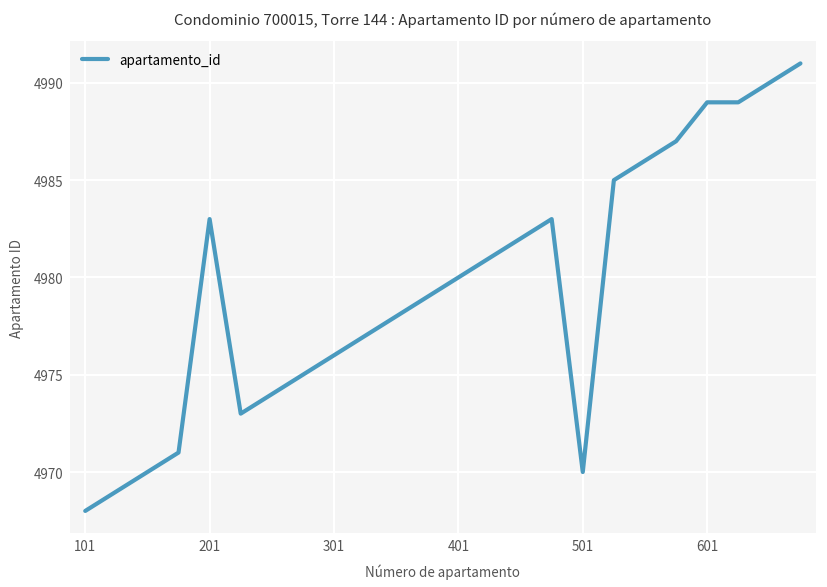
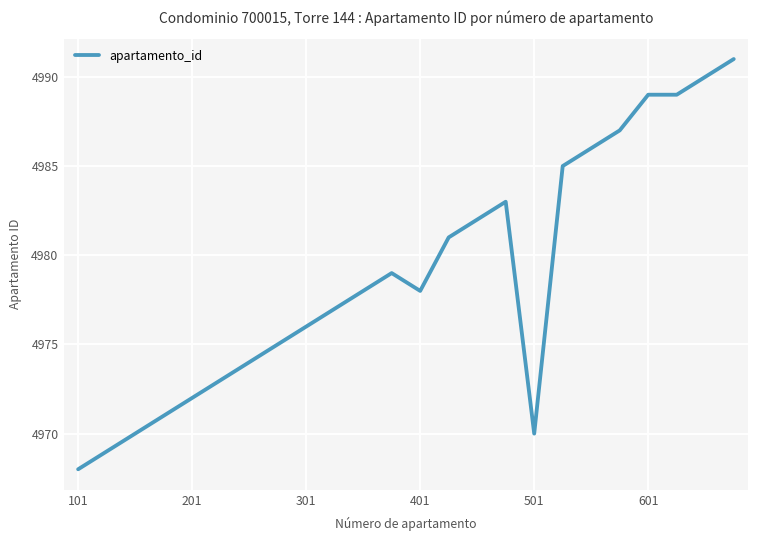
201: 4983 -> 4972
401: 4980 -> 4978
